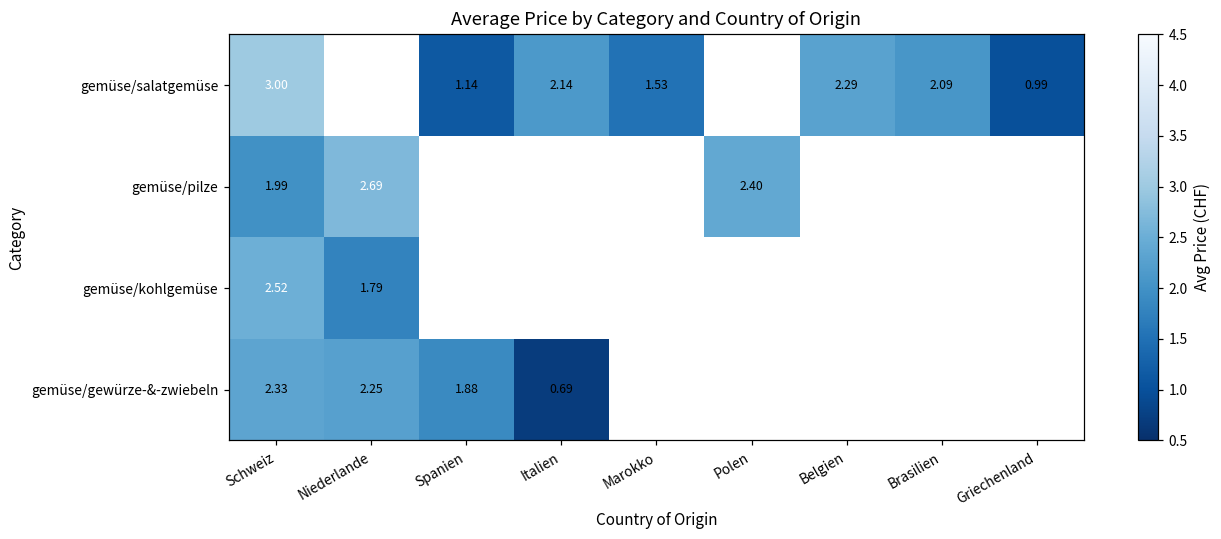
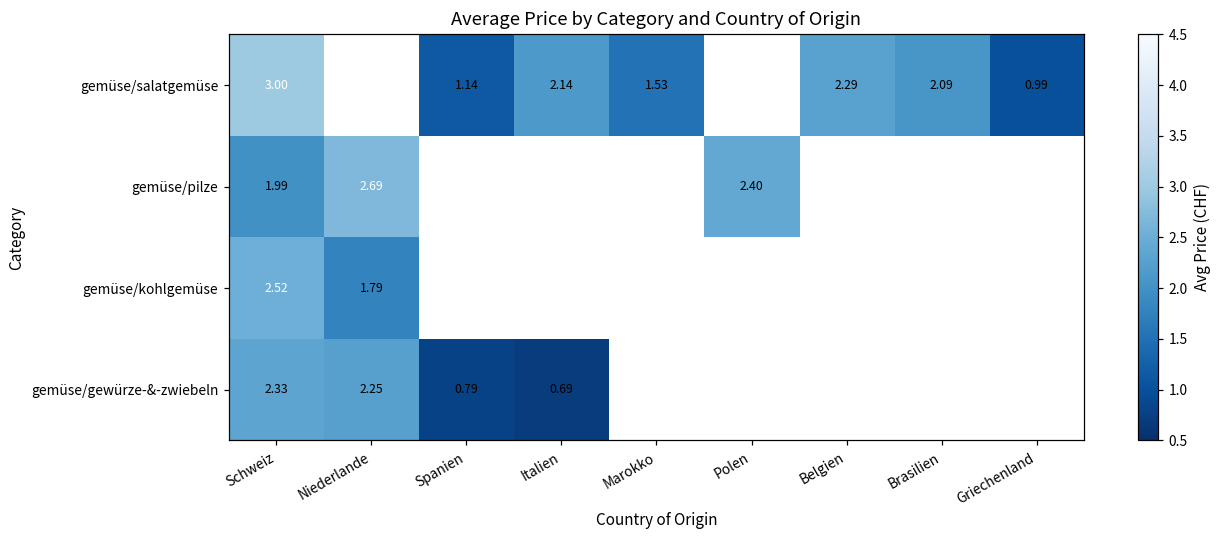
gemüse/gewürze-&-zwiebeln, Spanien: 1.88 -> 0.79
